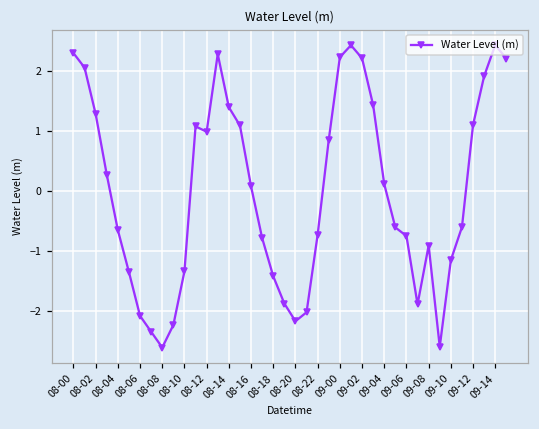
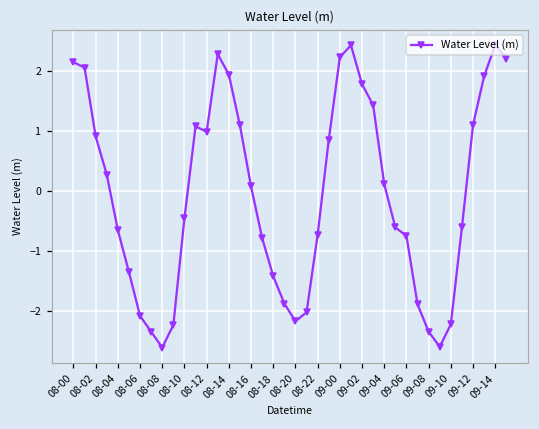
08-00: 2.3 -> 2.1
08-02: 1.3 -> 0.9
08-10: -1.3 -> -0.5
08-14: 1.4 -> 1.9
09-02: 2.2 -> 1.8
09-08: -0.9 -> -2.3
09-10: -1.2 -> -2.2
